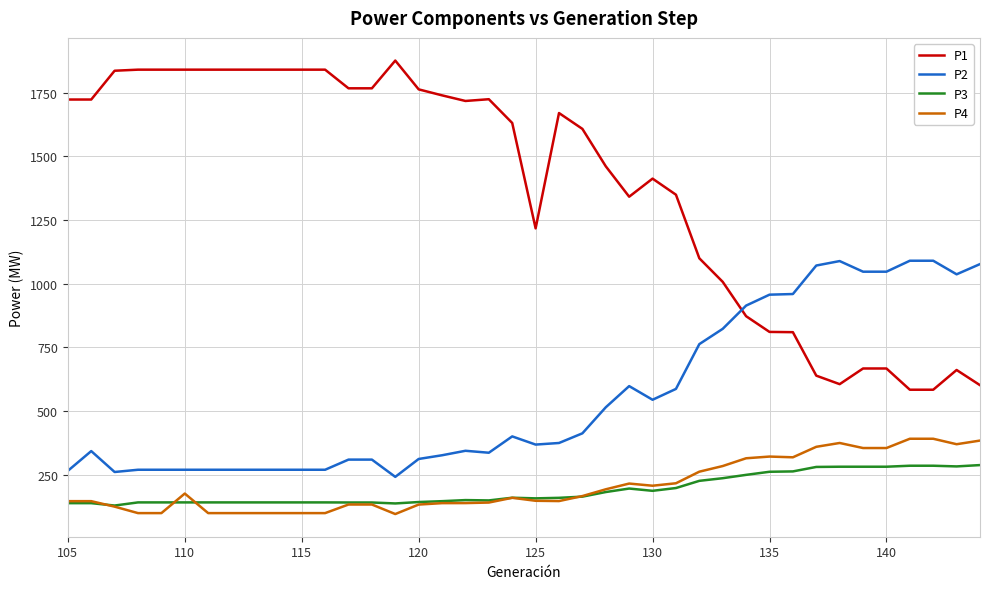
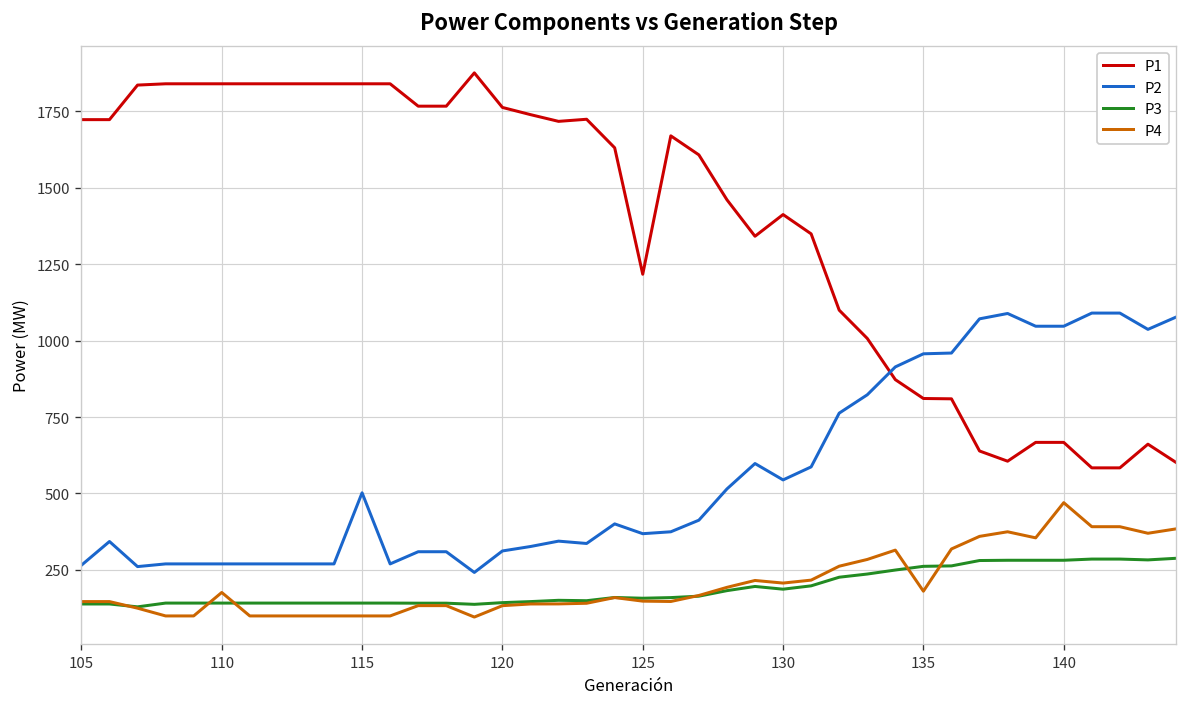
P2, 115: 270 -> 500
P4, 135: 320 -> 180
P4, 140: 350 -> 470
